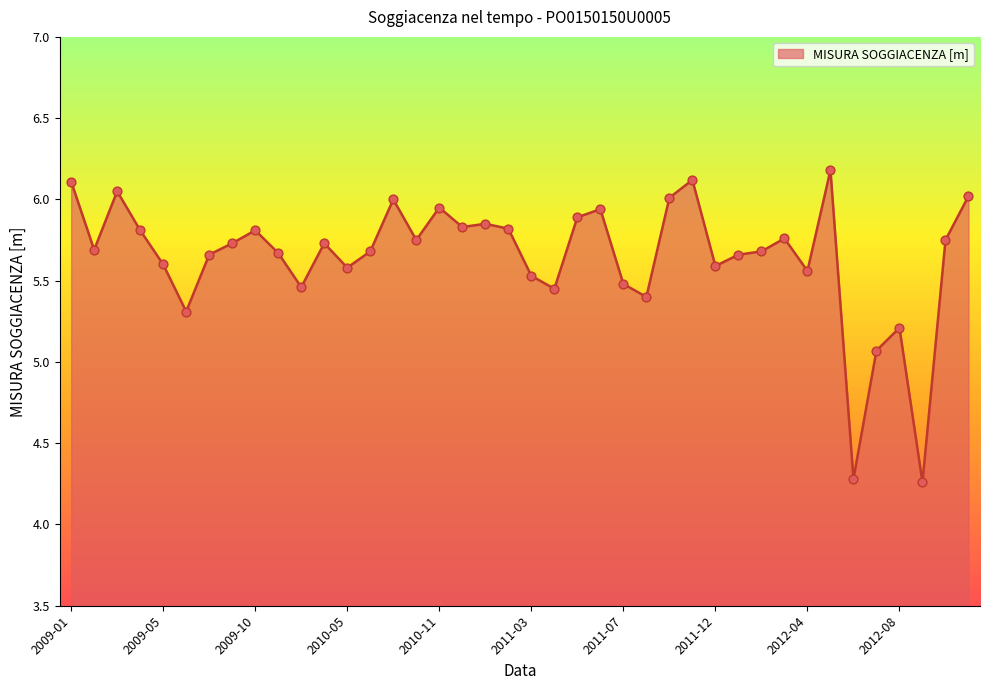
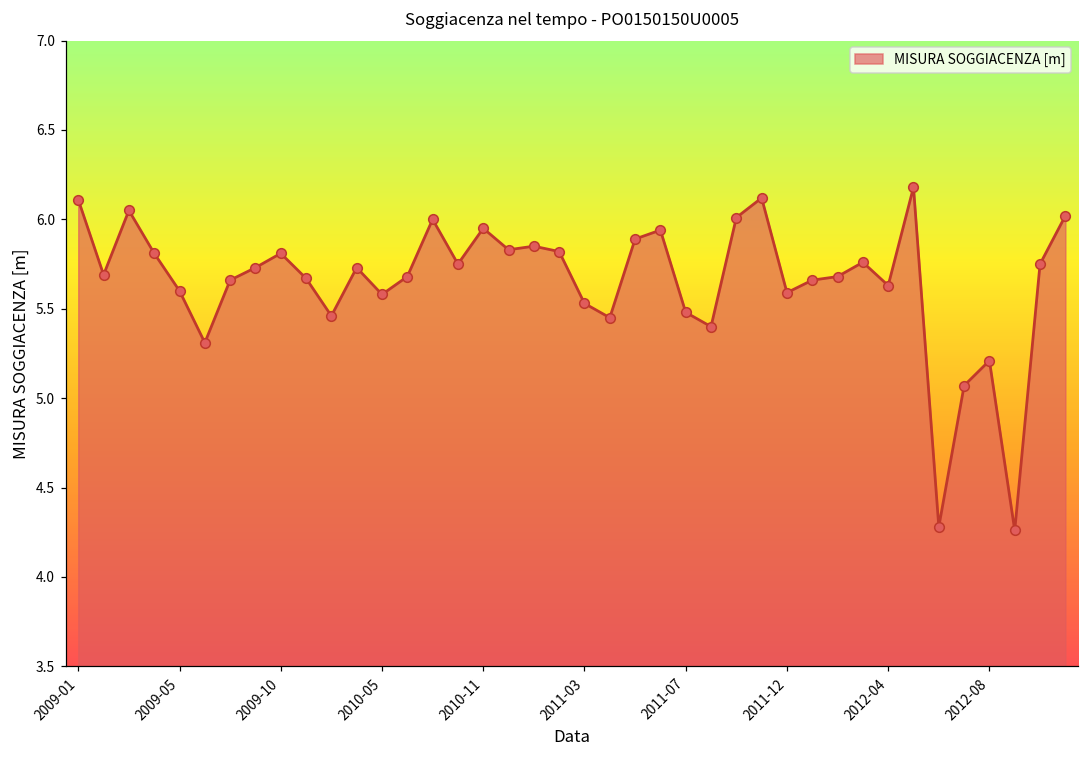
2012-04: 5.56 -> 5.63
